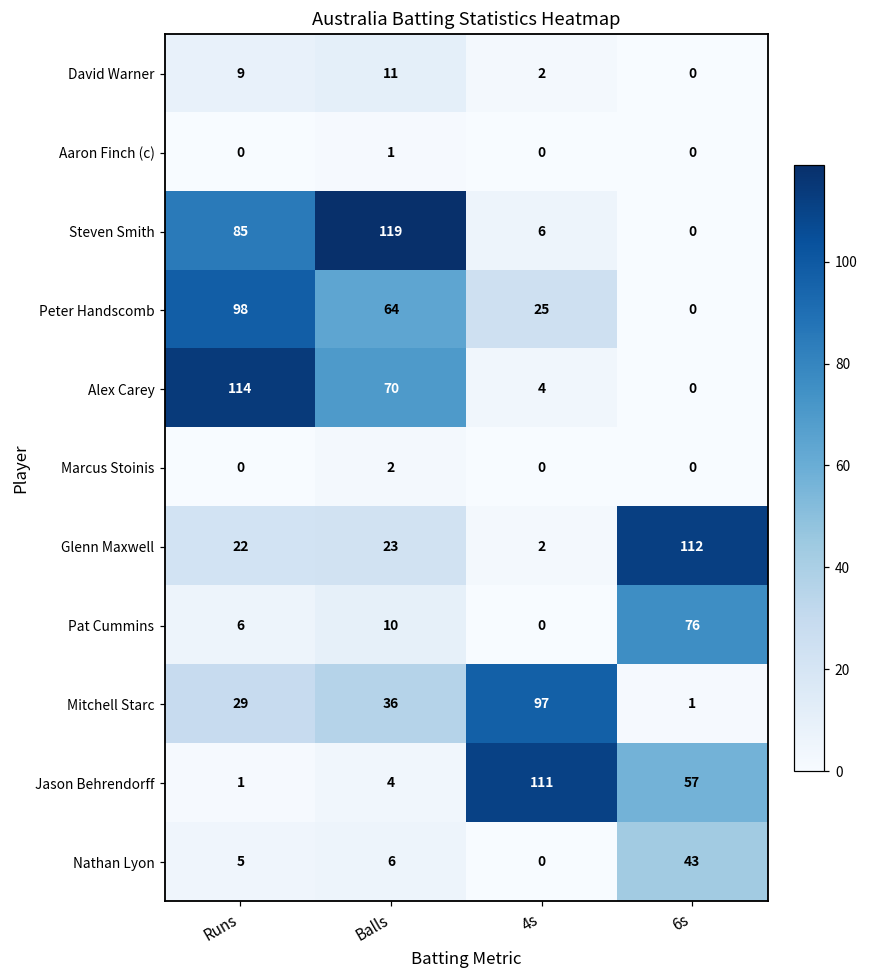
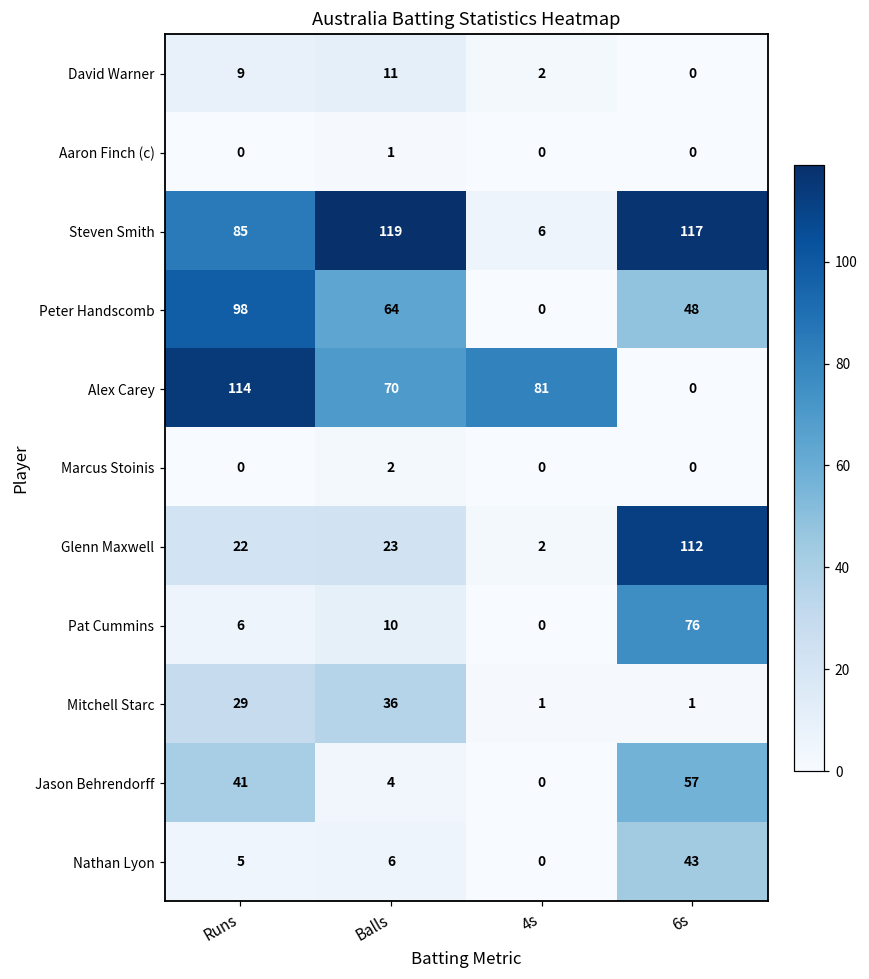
Steven Smith, 6s: 0 -> 117
Peter Handscomb, 4s: 25 -> 0
Peter Handscomb, 6s: 0 -> 48
Alex Carey, 4s: 4 -> 81
Mitchell Starc, 4s: 97 -> 1
Jason Behrendorff, Runs: 1 -> 41
Jason Behrendorff, 4s: 111 -> 0
